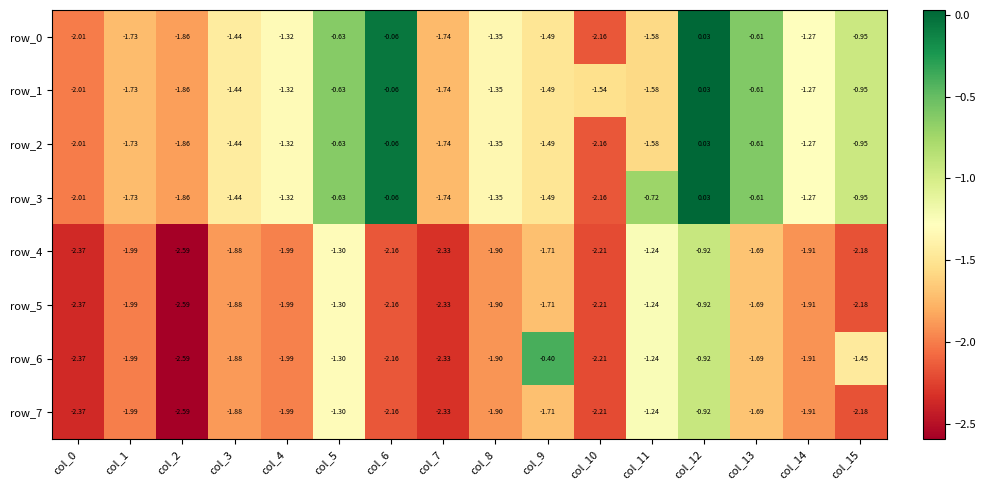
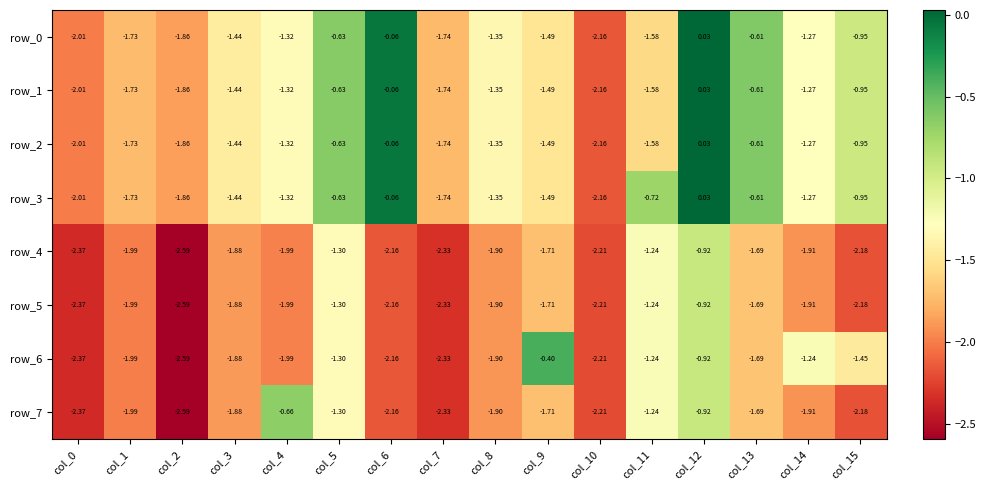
row_1, col_10: -1.54 -> -2.16
row_6, col_14: -1.91 -> -1.24
row_7, col_4: -1.99 -> -0.66
